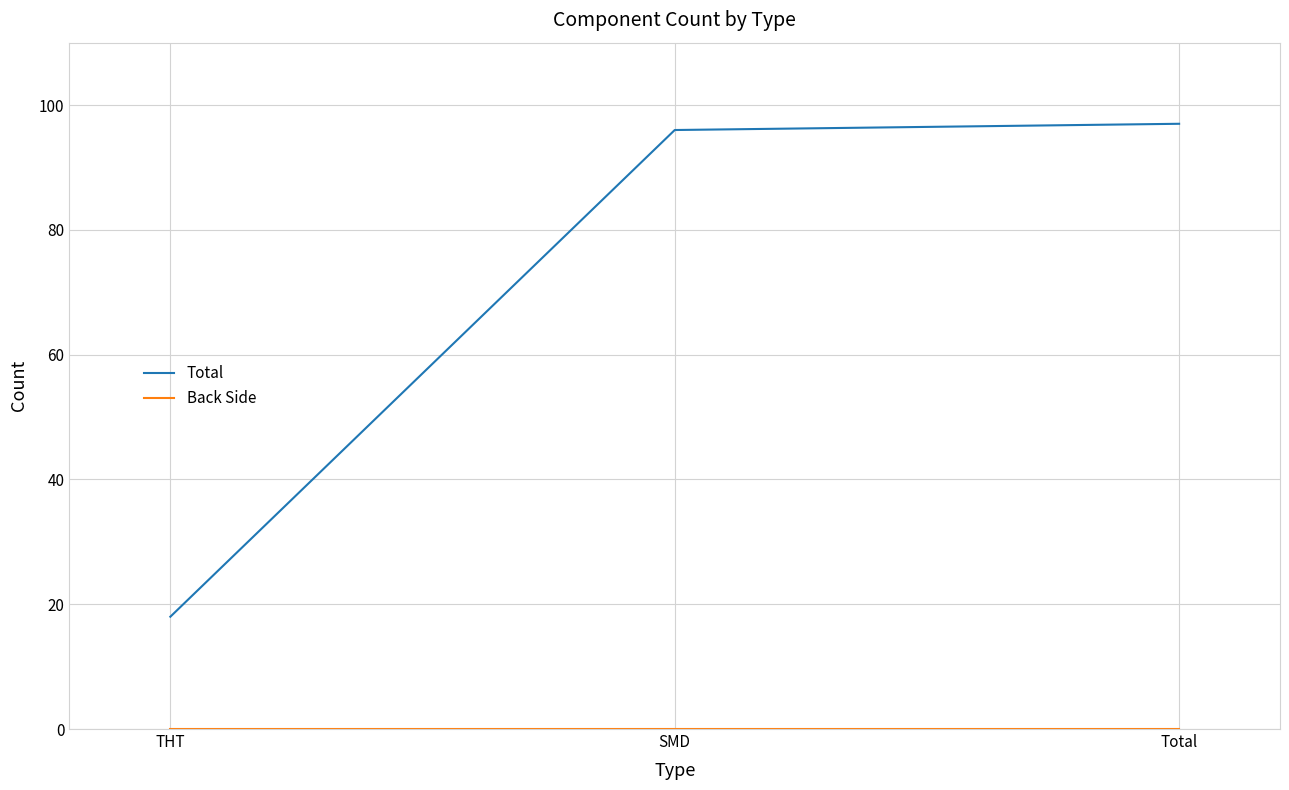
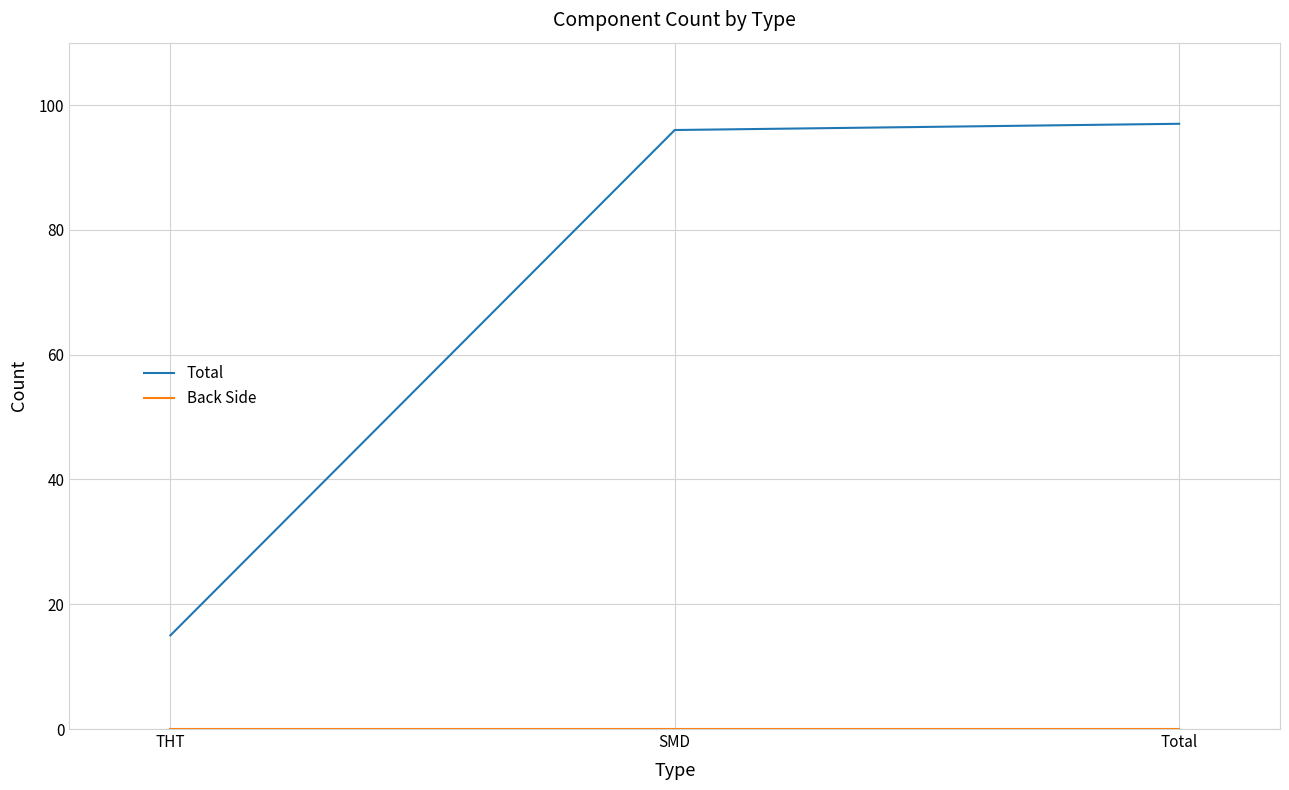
Total, THT: 18 -> 15
